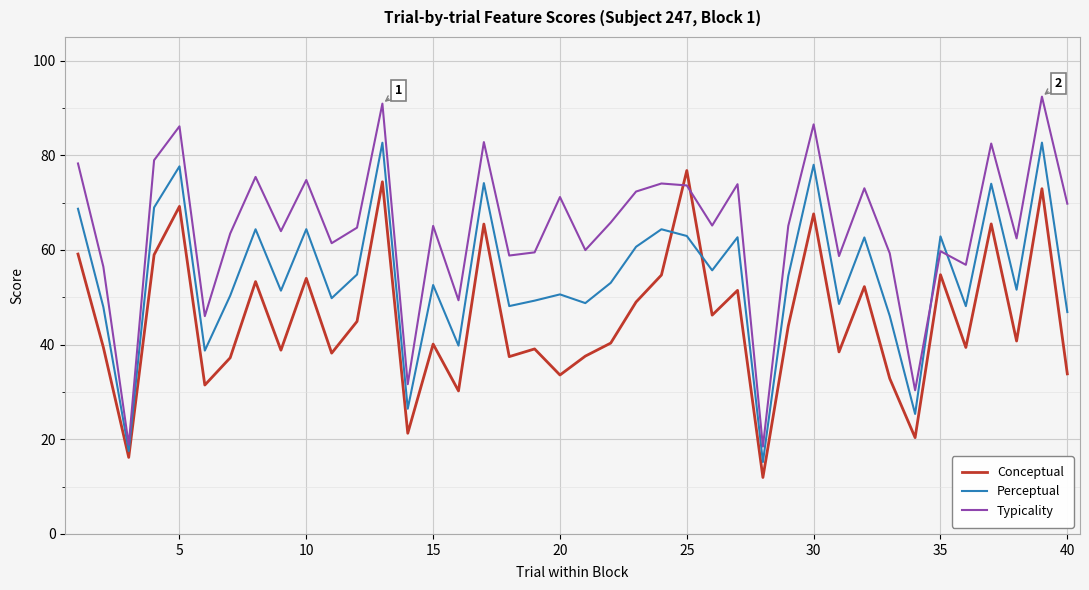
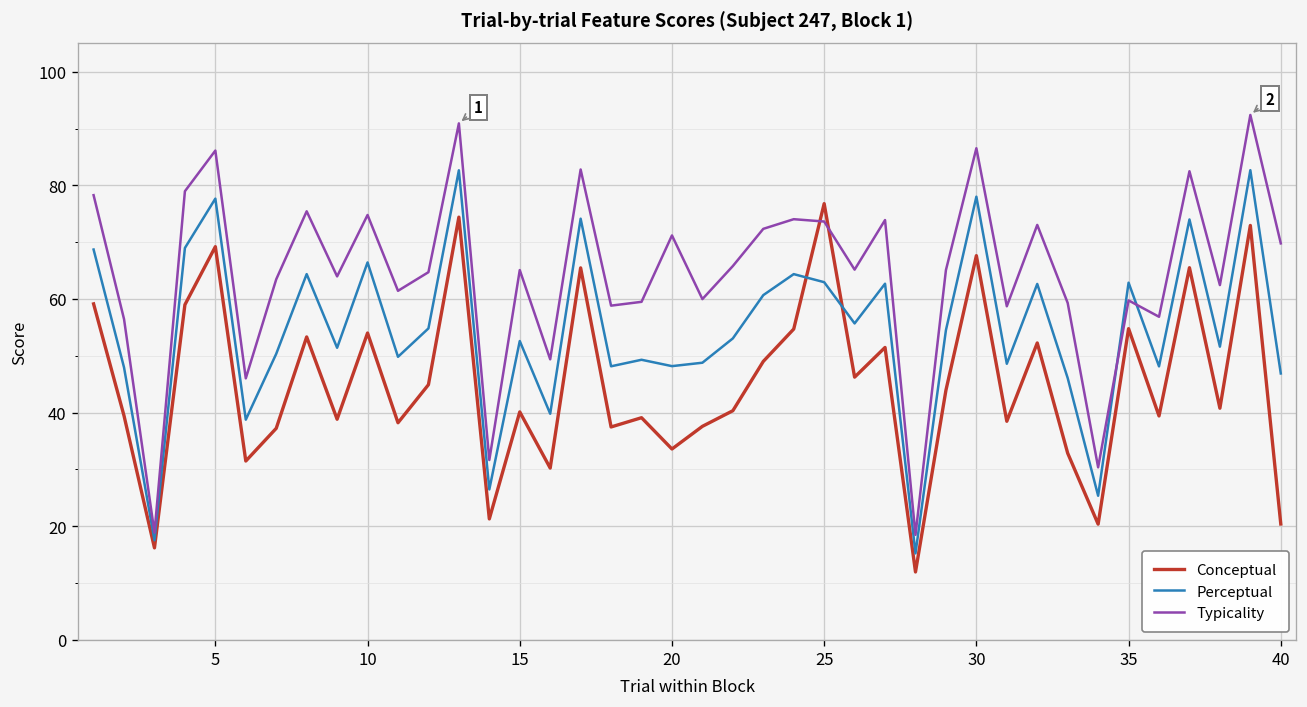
Perceptual, 10: 64 -> 66
Perceptual, 20: 51 -> 48
Conceptual, 40: 34 -> 20
